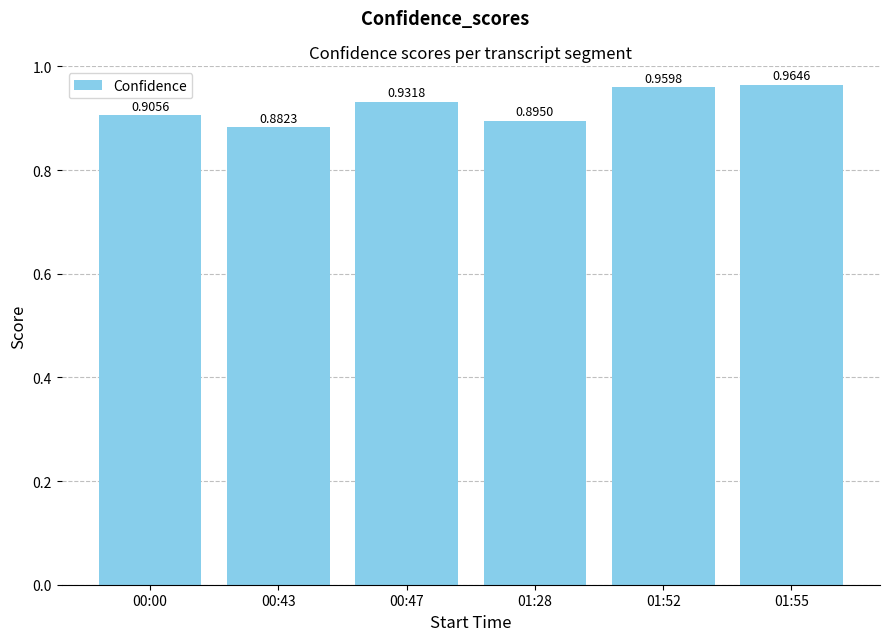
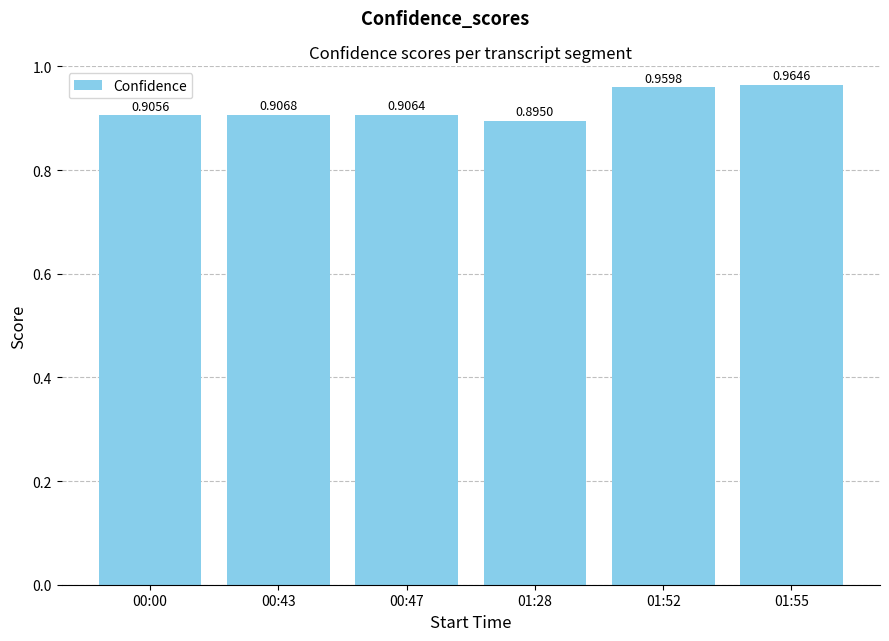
00:43: 0.8823 -> 0.9068
00:47: 0.9318 -> 0.9064
